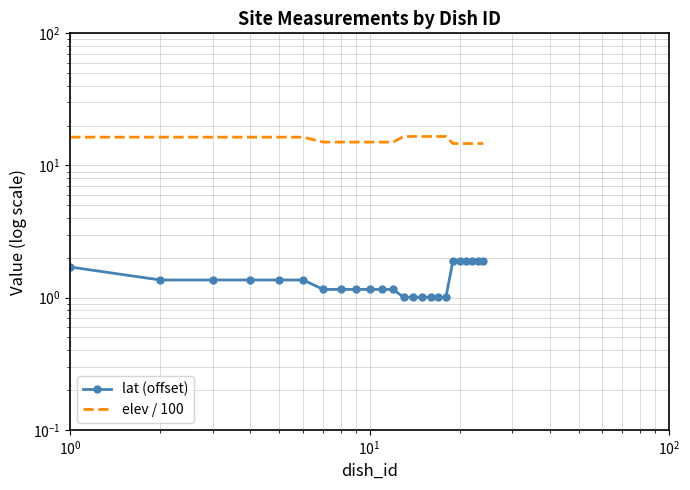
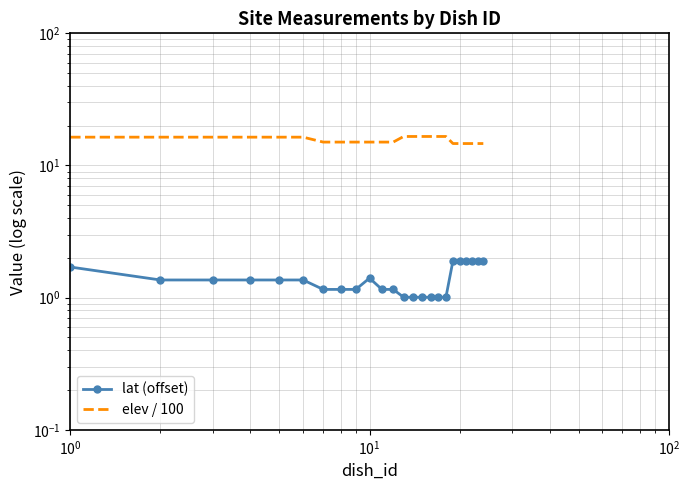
lat (offset), 10^1: 1.2 -> 1.4
